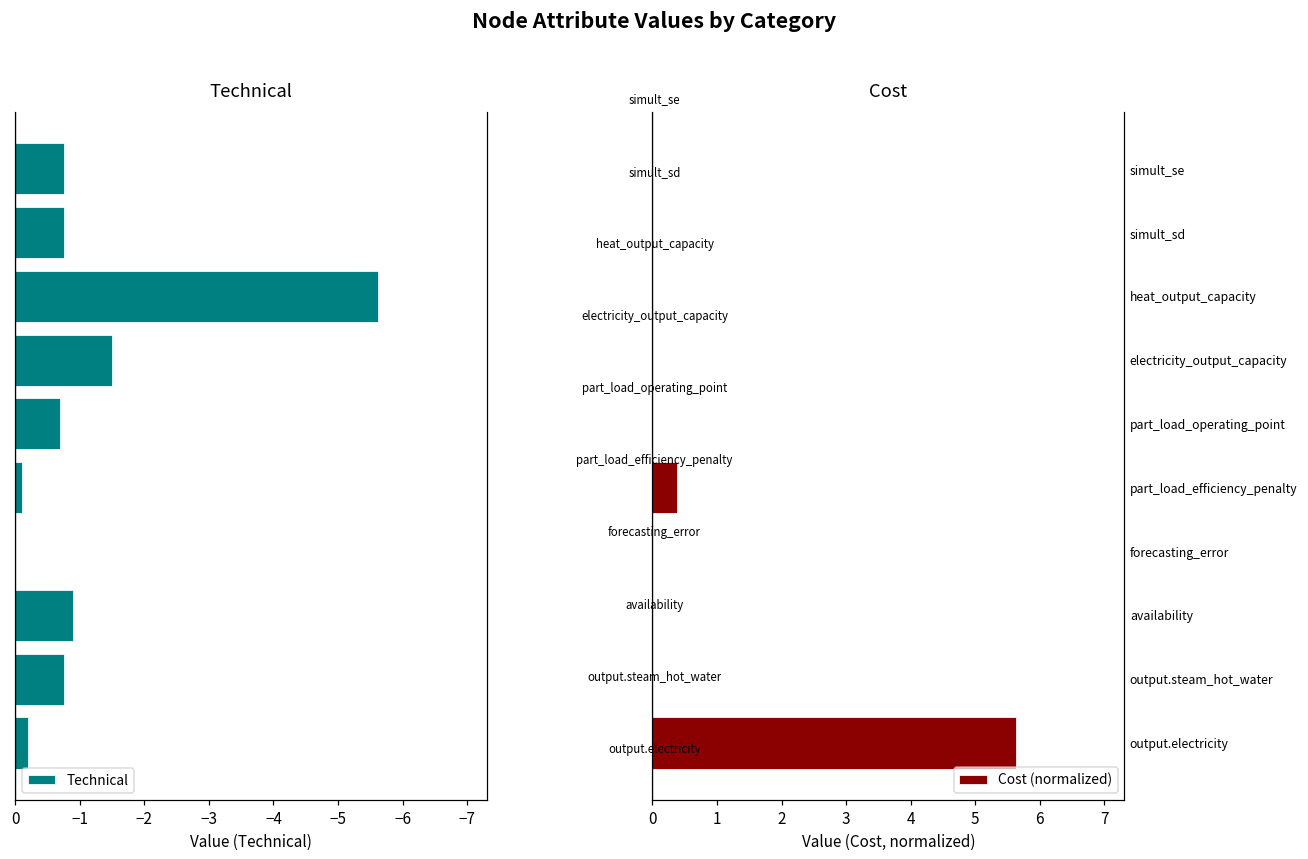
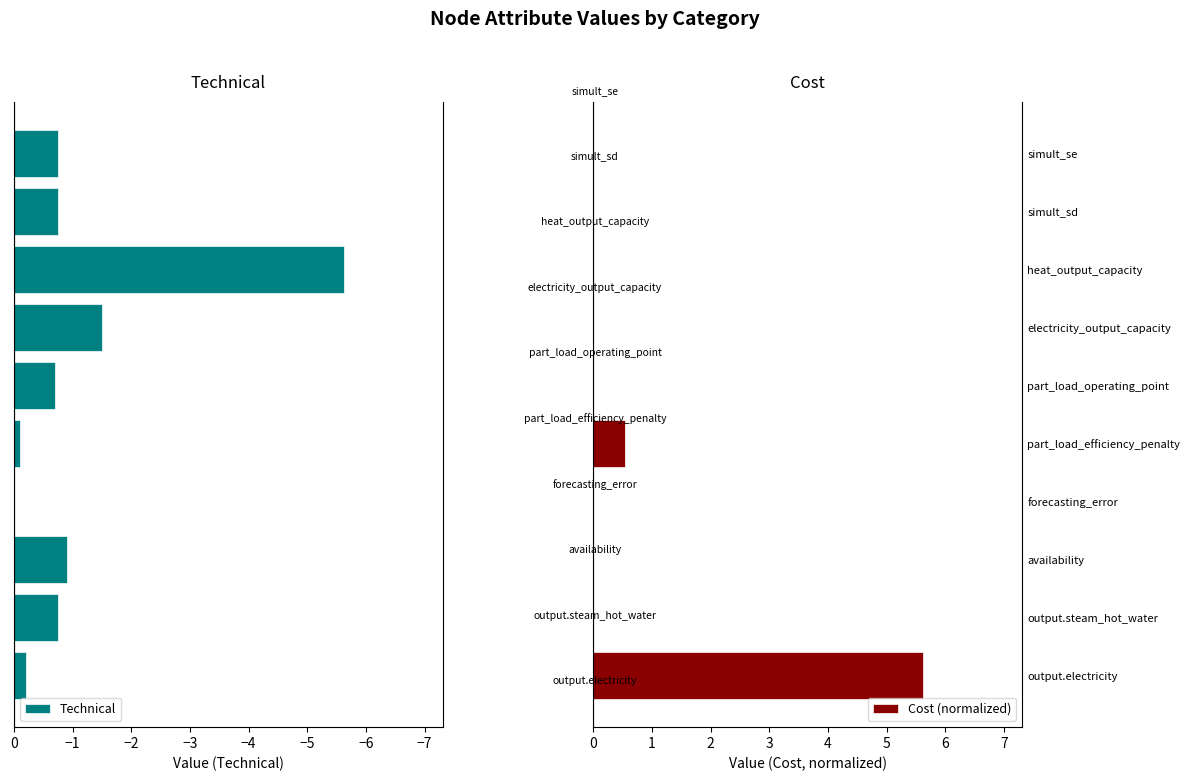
Cost, part_load_efficiency_penalty: 0.4 -> 0.5
